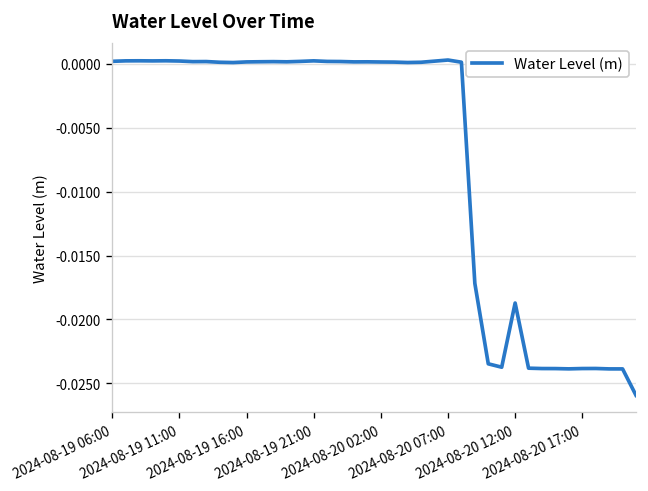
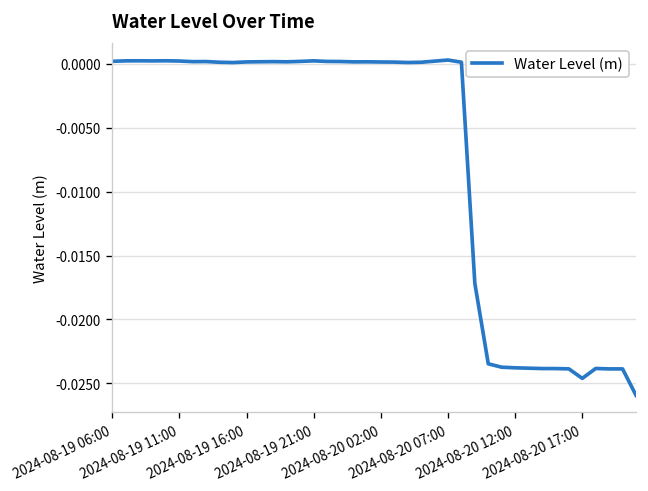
2024-08-20 12:00: -0.0187 -> -0.0238
2024-08-20 17:00: -0.0238 -> -0.0246
